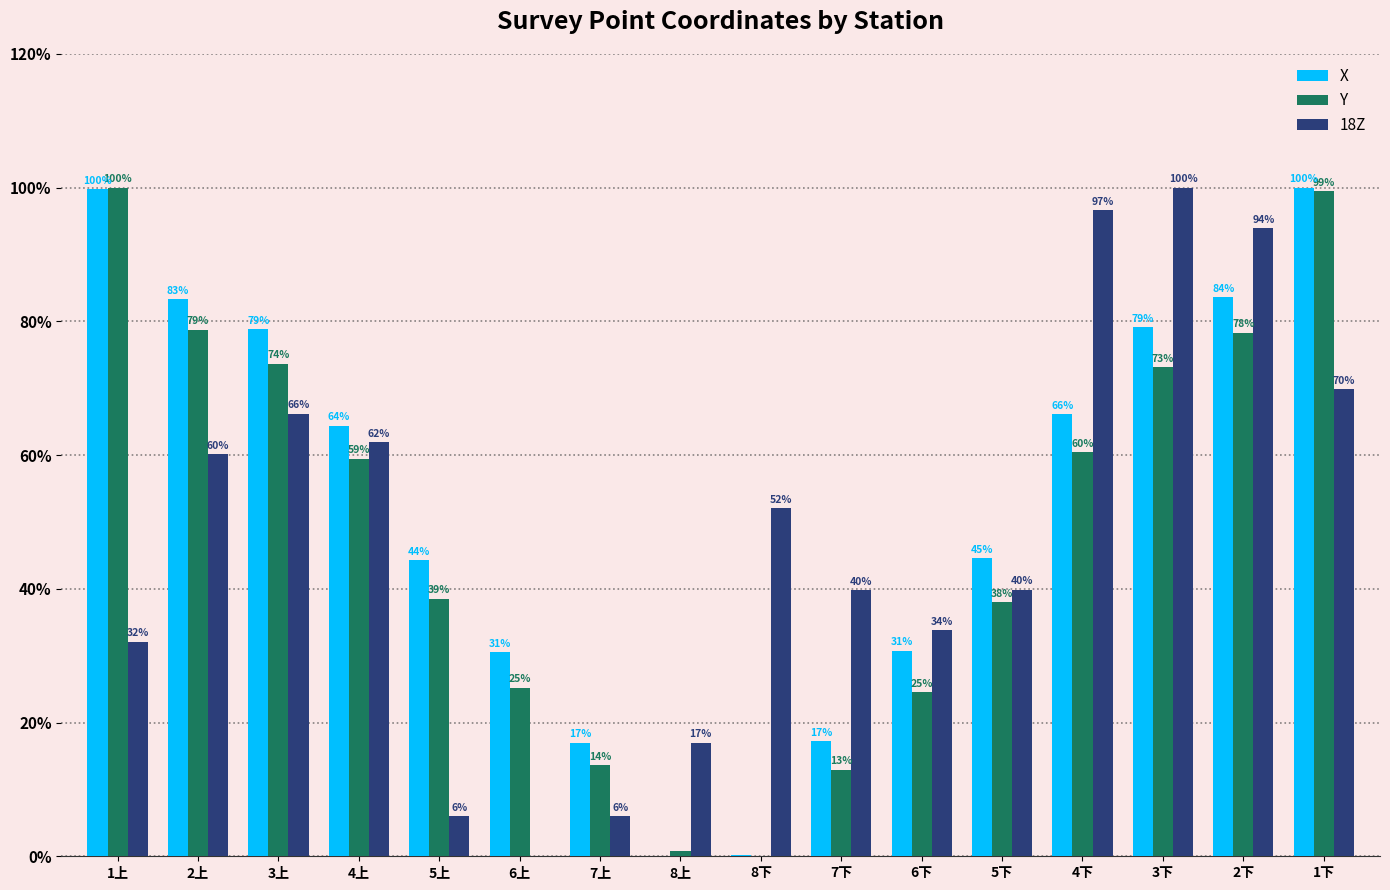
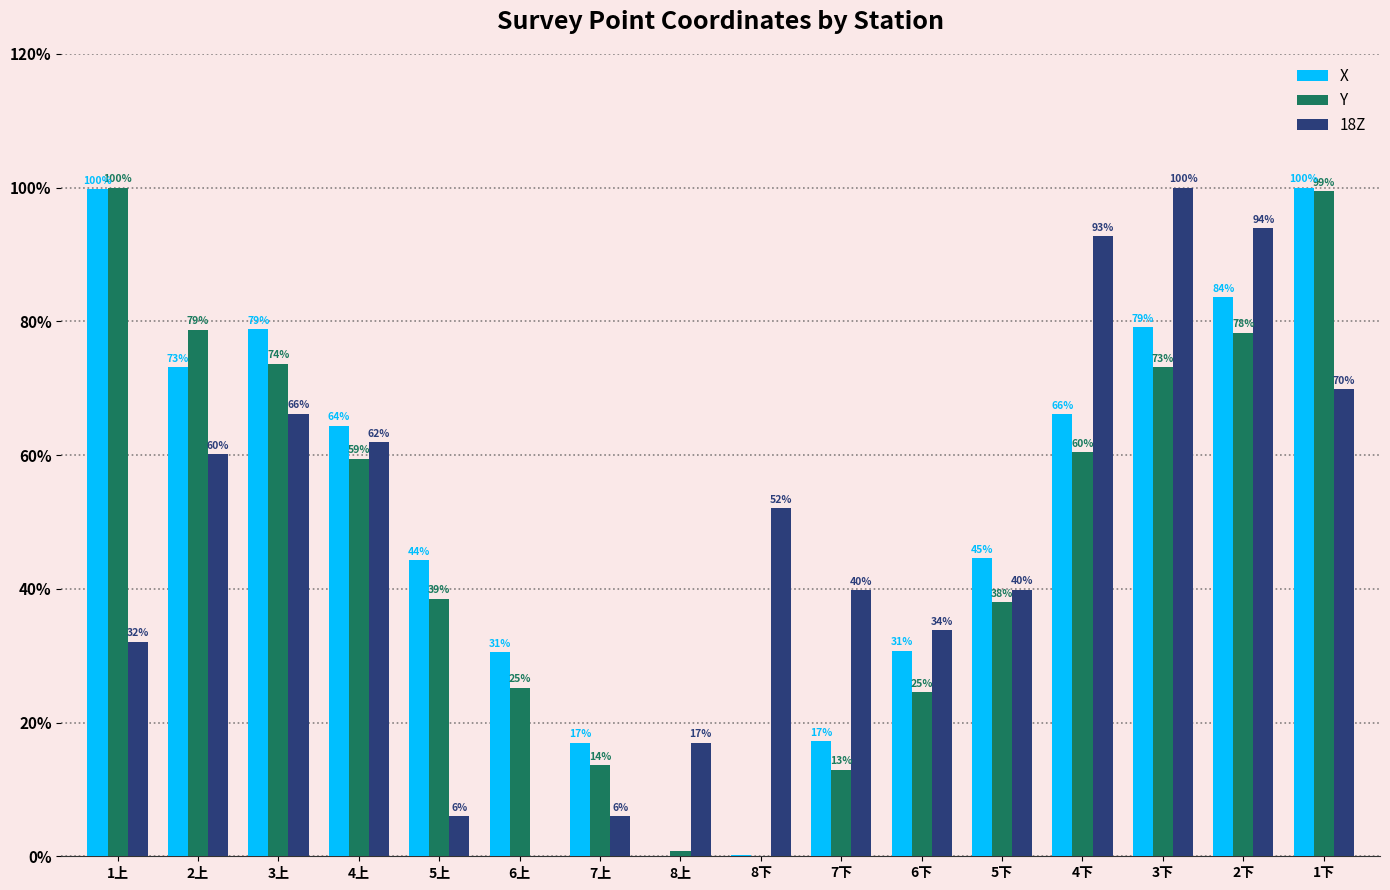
X, 2上: 83% -> 73%
18Z, 4下: 97% -> 93%
